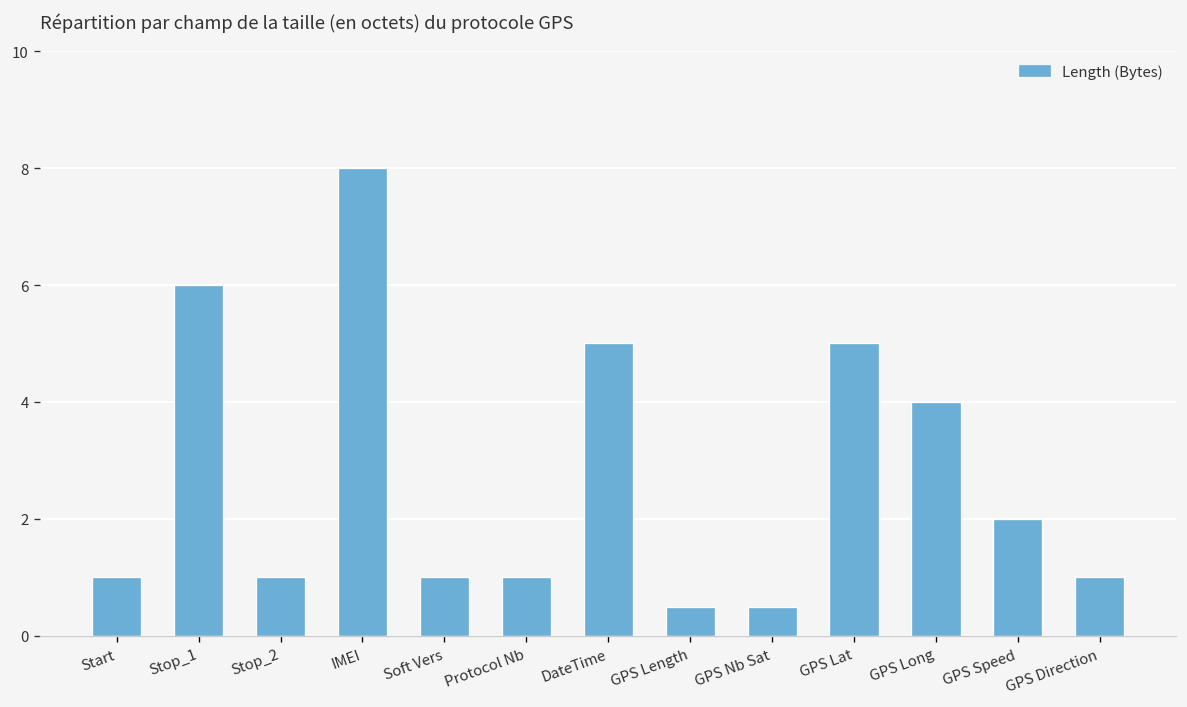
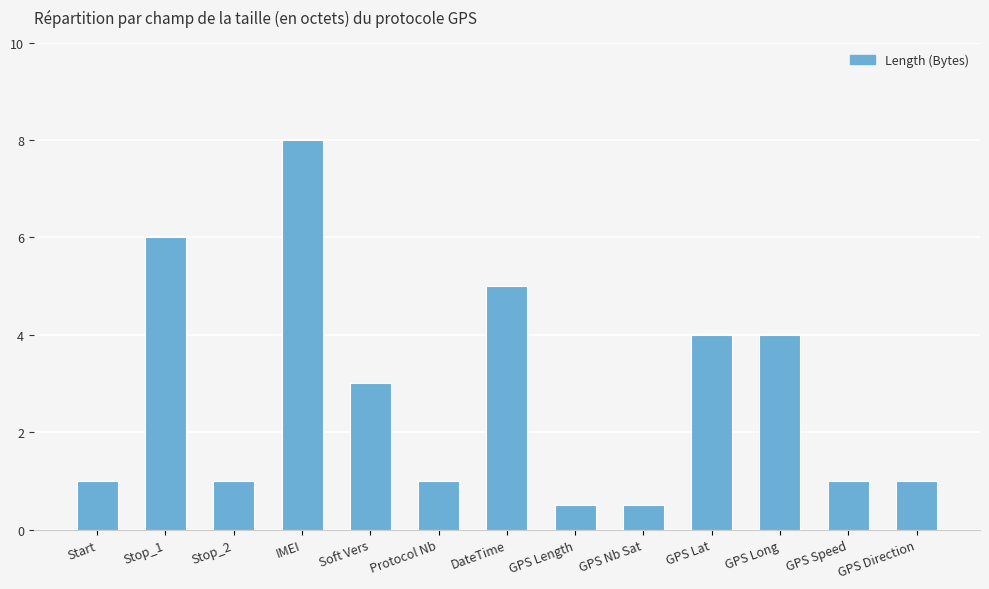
Soft Vers: 1 -> 3
GPS Lat: 5 -> 4
GPS Speed: 2 -> 1
